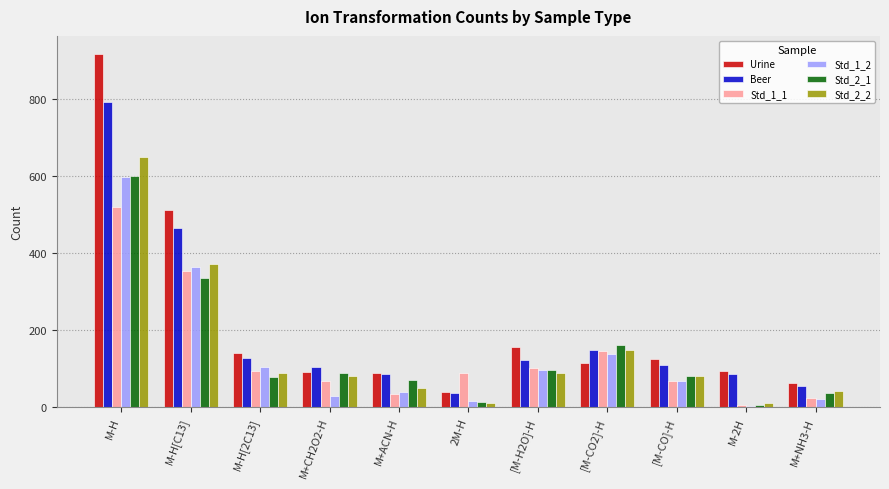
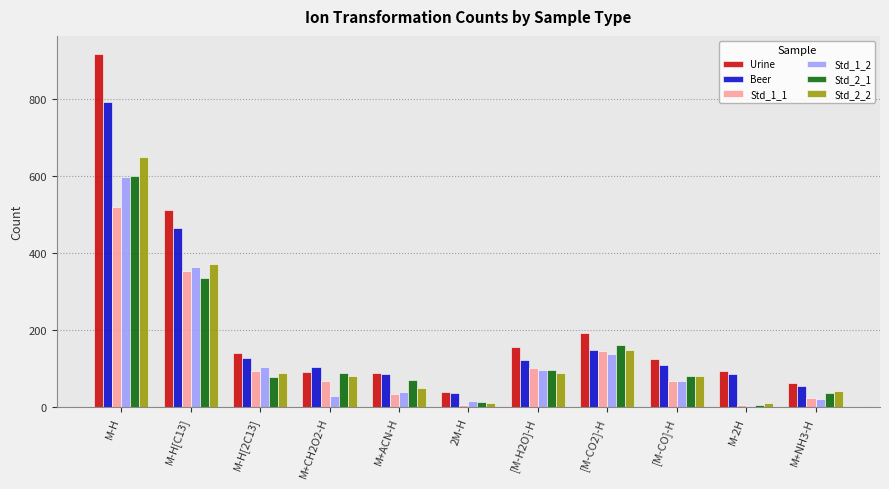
Std_1_1, 2M-H: 90 -> 0
Urine, [M-CO2]-H: 120 -> 190
